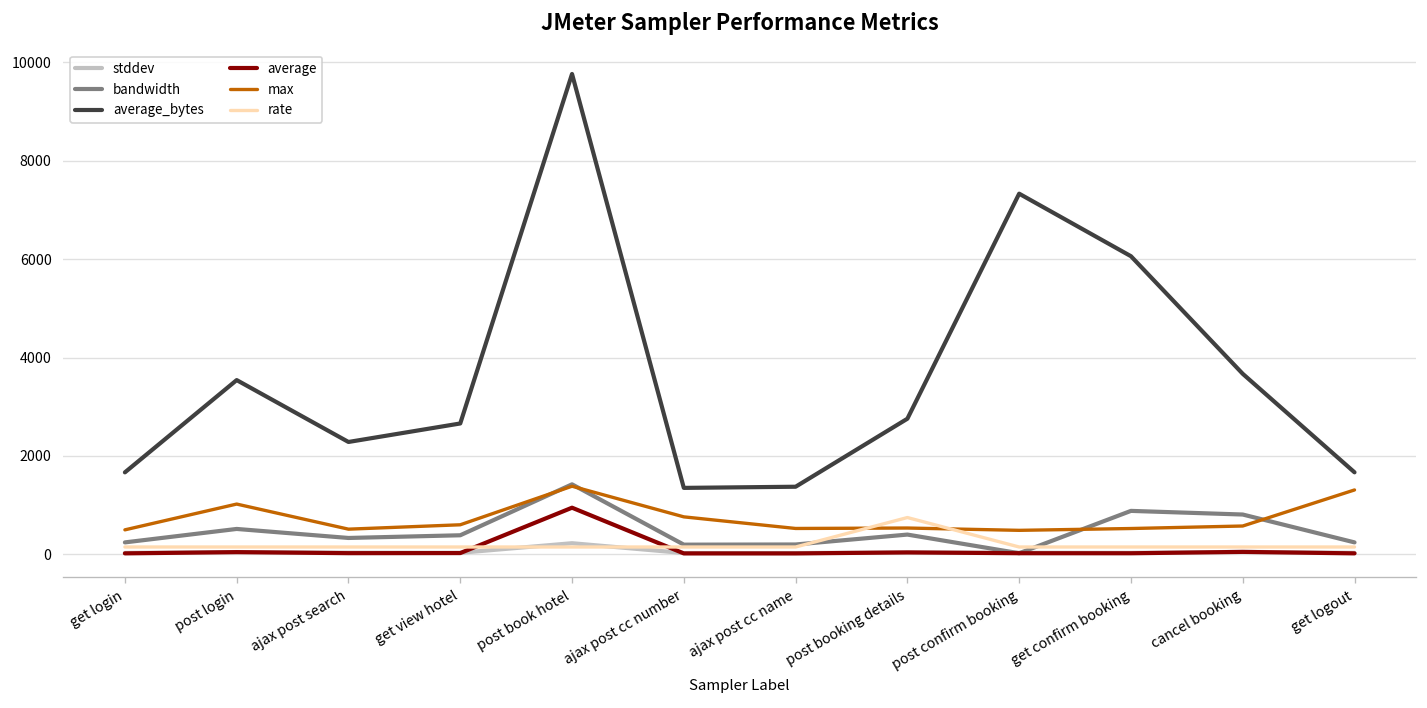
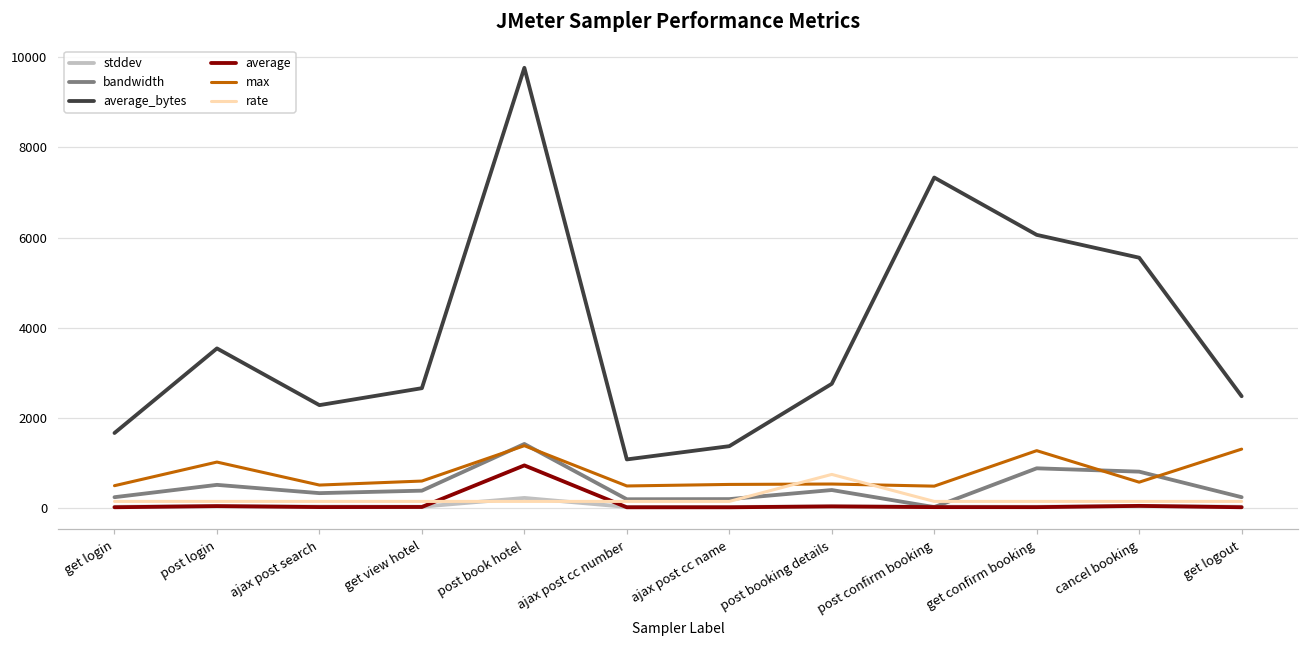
average_bytes, ajax post cc number: 1400 -> 1100
max, ajax post cc number: 800 -> 500
max, get confirm booking: 500 -> 1300
average_bytes, cancel booking: 3700 -> 5600
average_bytes, get logout: 1700 -> 2500
